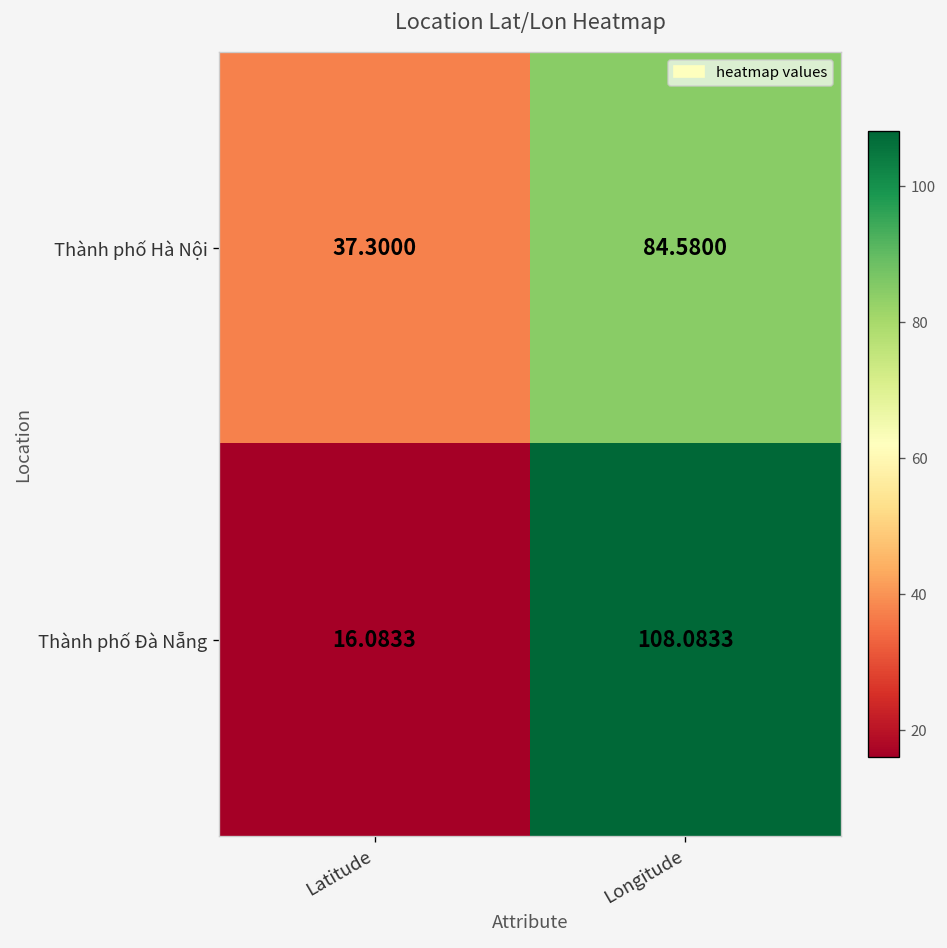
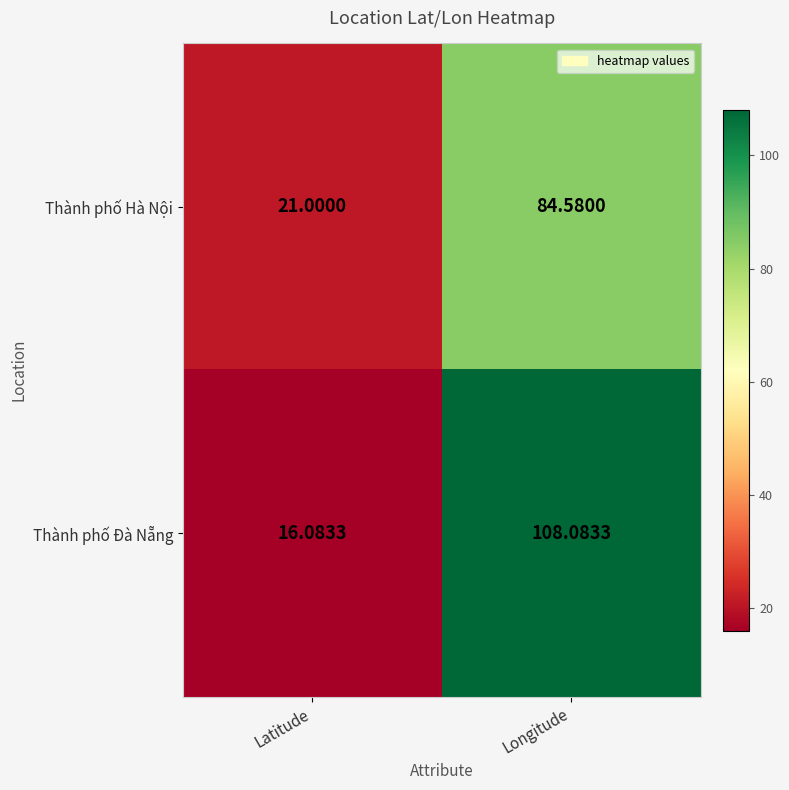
Thành phố Hà Nội, Latitude: 37.3000 -> 21.0000
